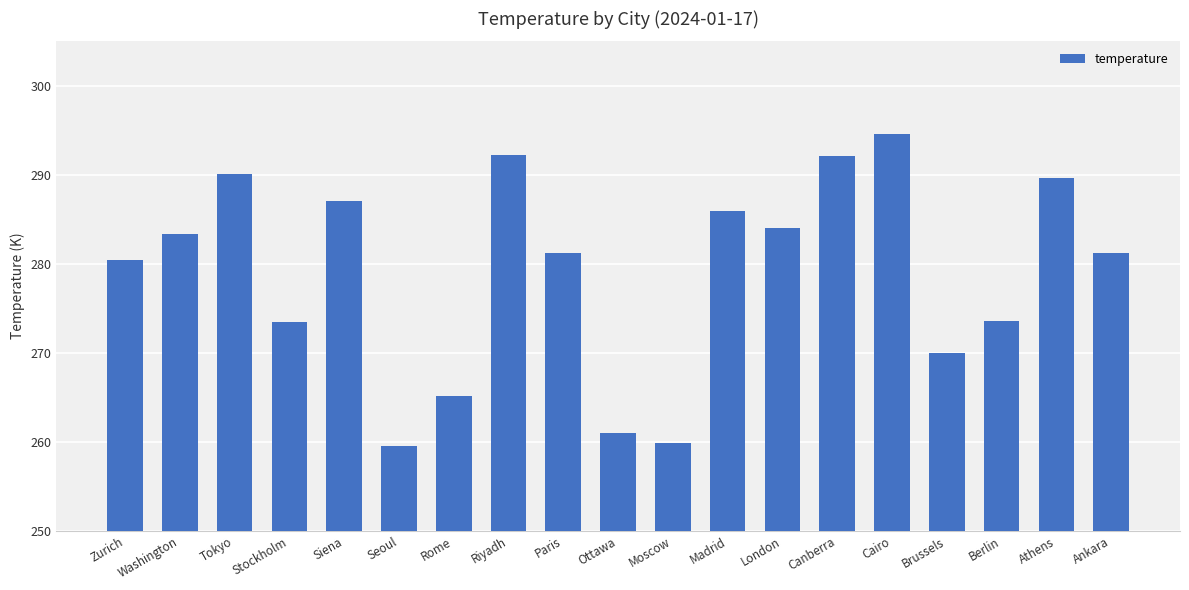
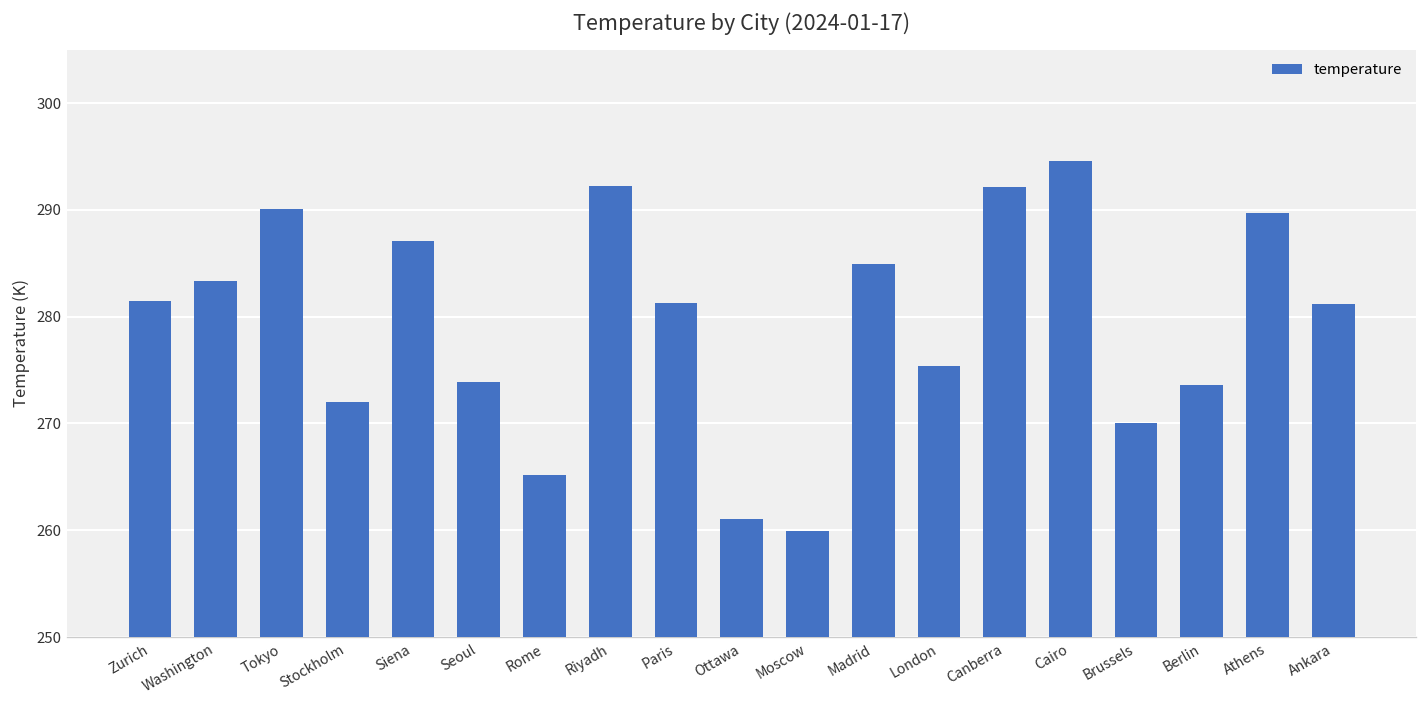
Zurich: 280 -> 281
Stockholm: 273 -> 272
Seoul: 260 -> 274
Madrid: 286 -> 285
London: 284 -> 275
